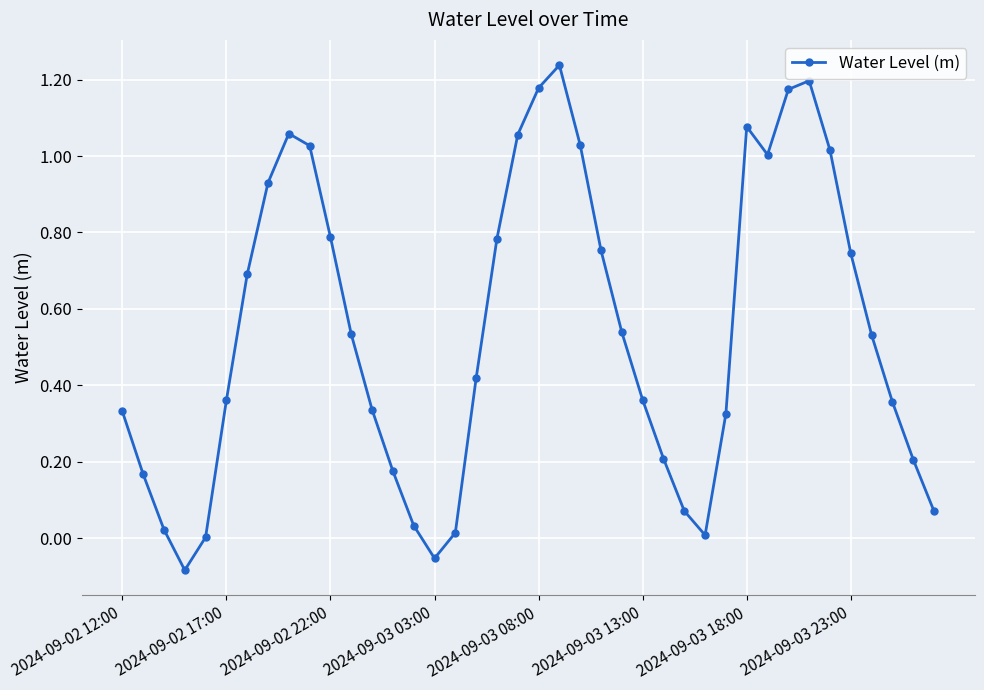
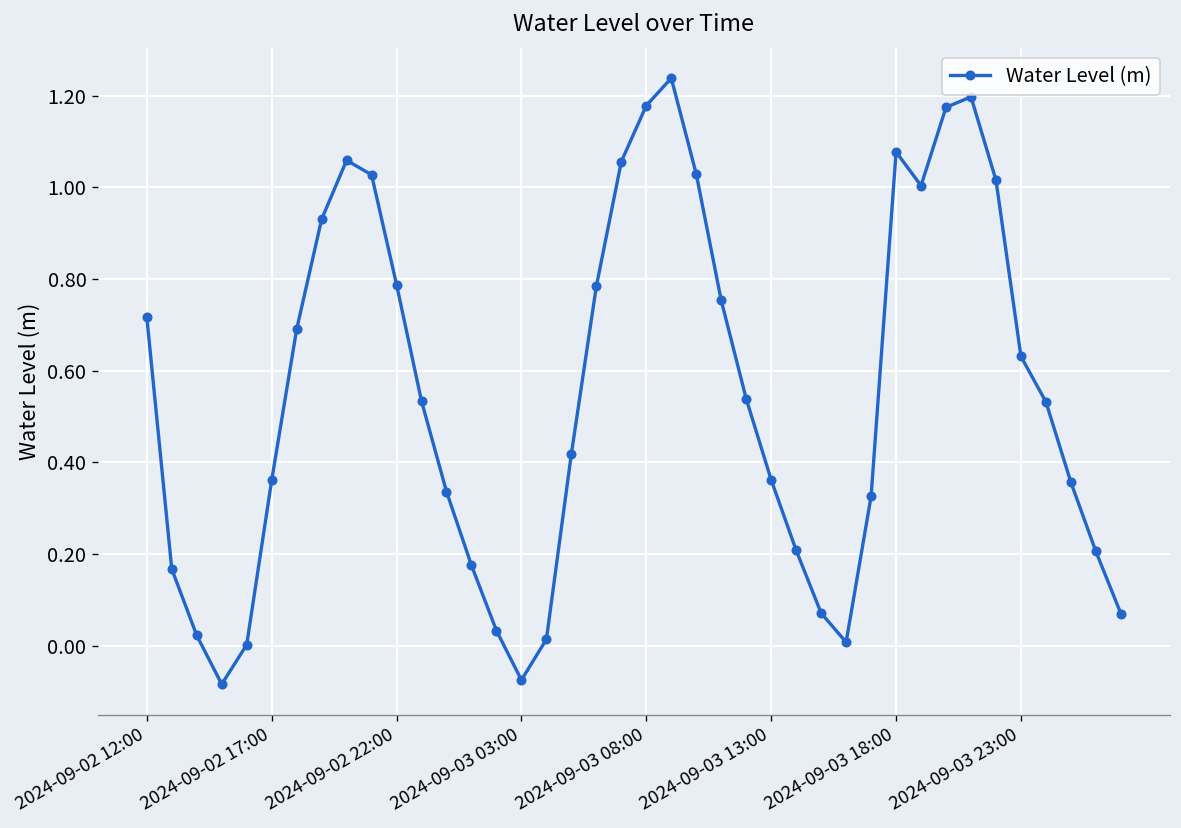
2024-09-02 12:00: 0.33 -> 0.72
2024-09-03 03:00: -0.05 -> -0.07
2024-09-03 23:00: 0.75 -> 0.63
